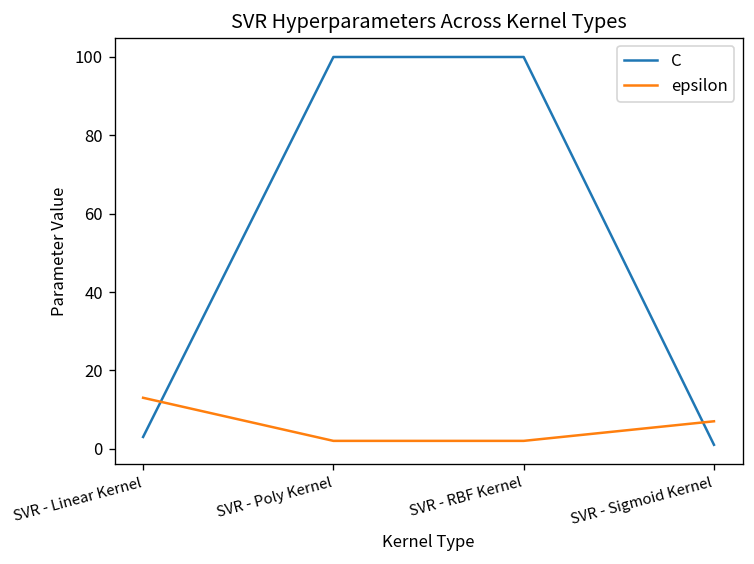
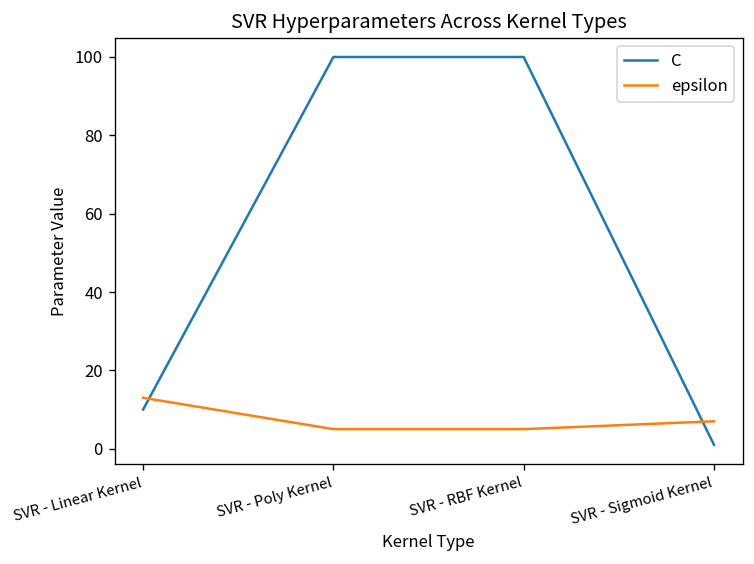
C, SVR - Linear Kernel: 3 -> 10
epsilon, SVR - Poly Kernel: 2 -> 5
epsilon, SVR - RBF Kernel: 2 -> 5
